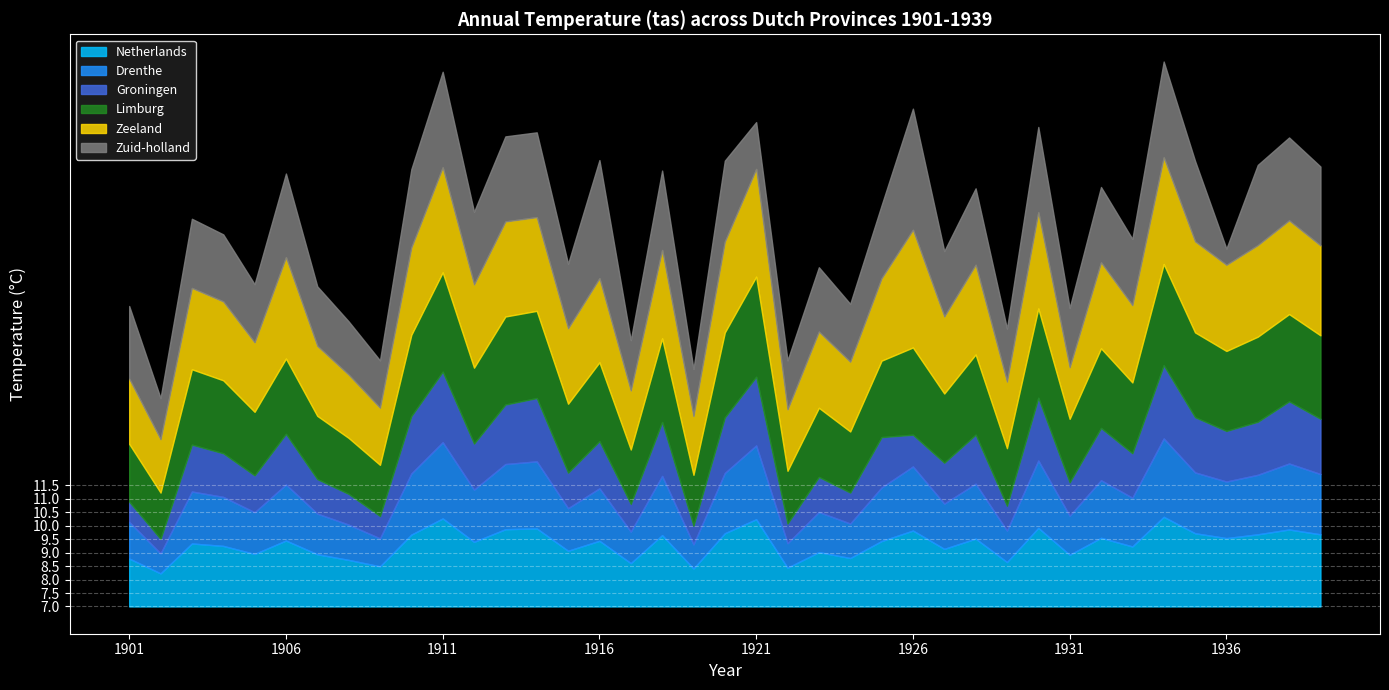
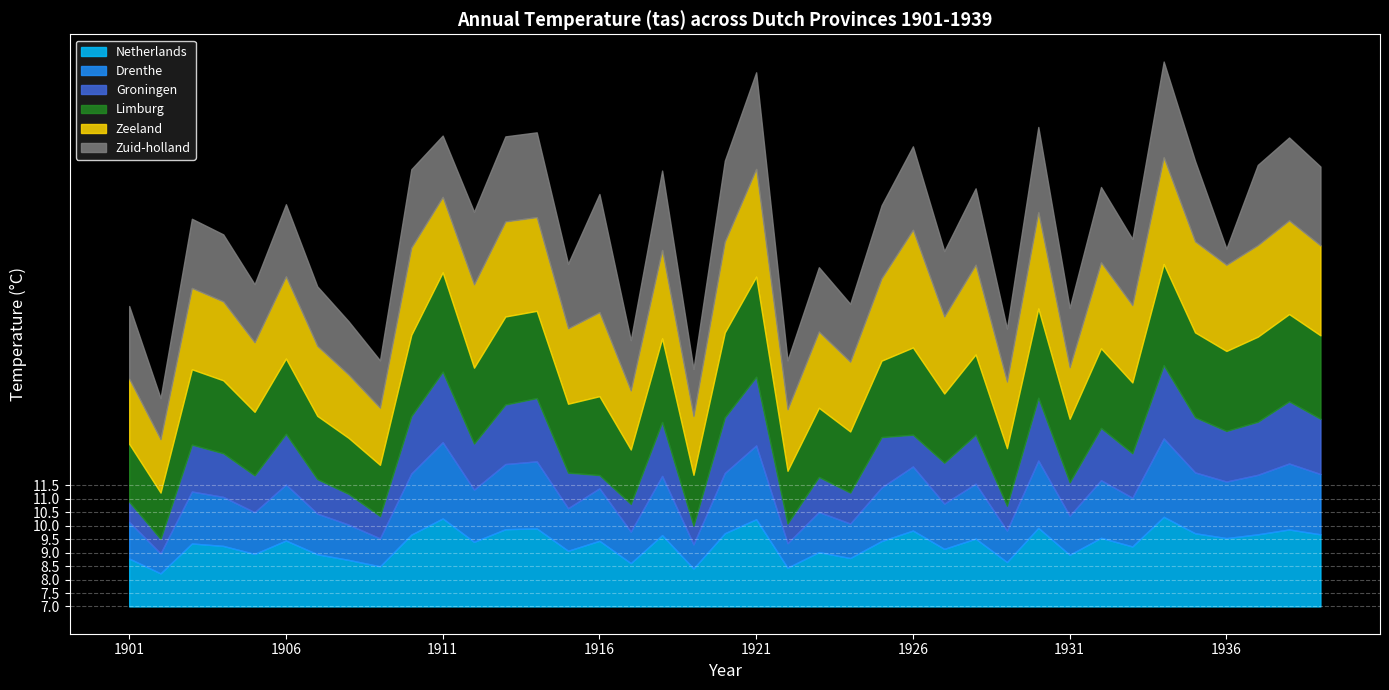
Zeeland, 1906: 3.8 -> 3.1
Zuid-holland, 1906: 3.1 -> 2.7
Zeeland, 1911: 3.9 -> 2.8
Zuid-holland, 1911: 3.6 -> 2.3
Groningen, 1916: 1.8 -> 0.5
Zuid-holland, 1921: 1.7 -> 3.6
Zuid-holland, 1926: 4.5 -> 3.1
